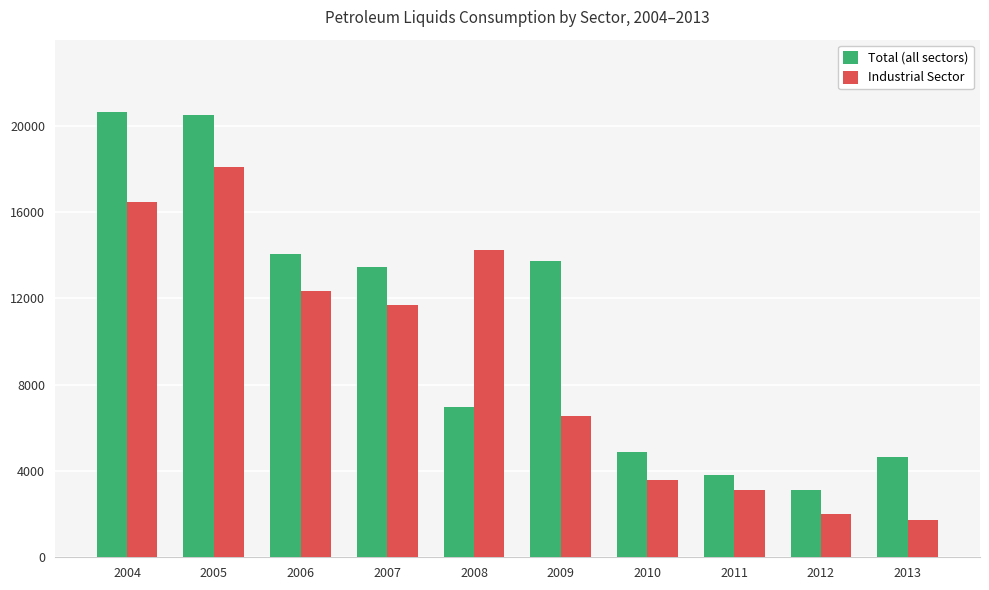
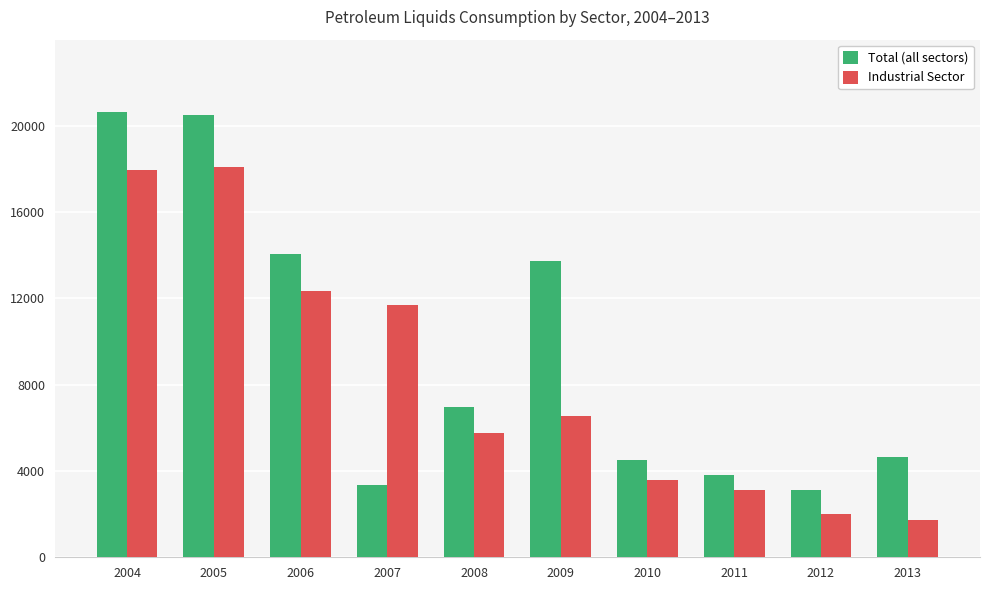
Industrial Sector, 2004: 16500 -> 18000
Total (all sectors), 2007: 13500 -> 3400
Industrial Sector, 2008: 14200 -> 5800
Total (all sectors), 2010: 4900 -> 4500
